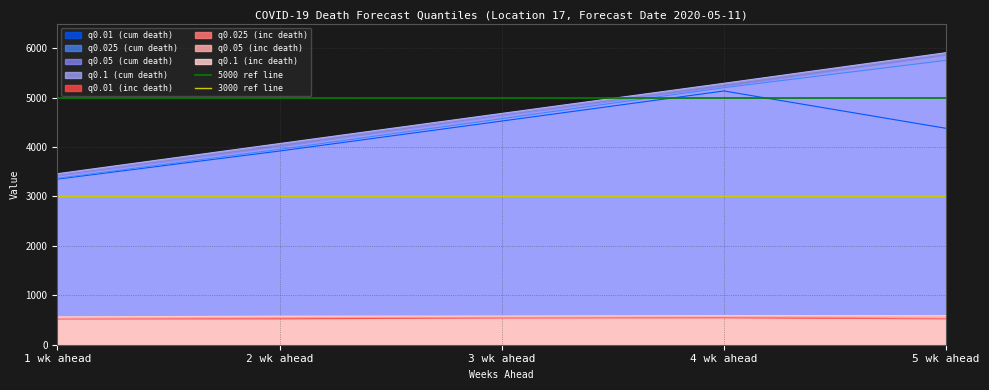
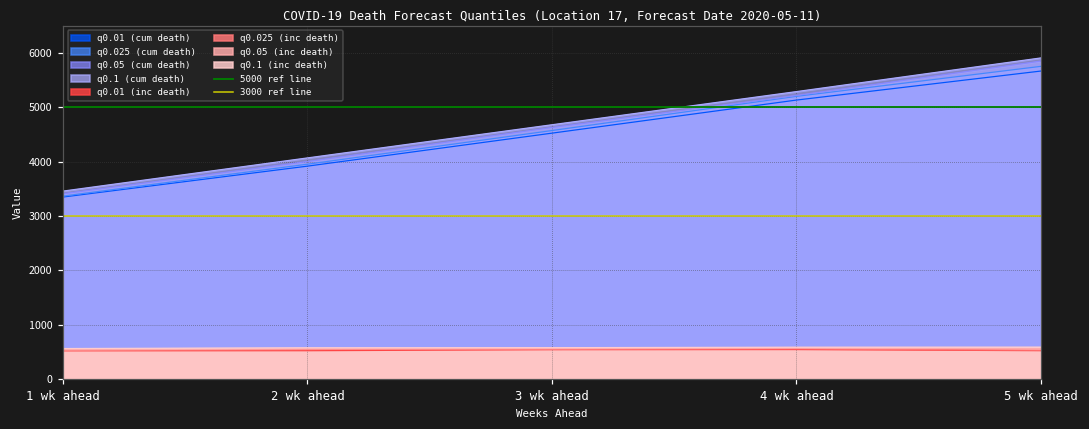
q0.01 (cum death), 5 wk ahead: 4400 -> 5700
